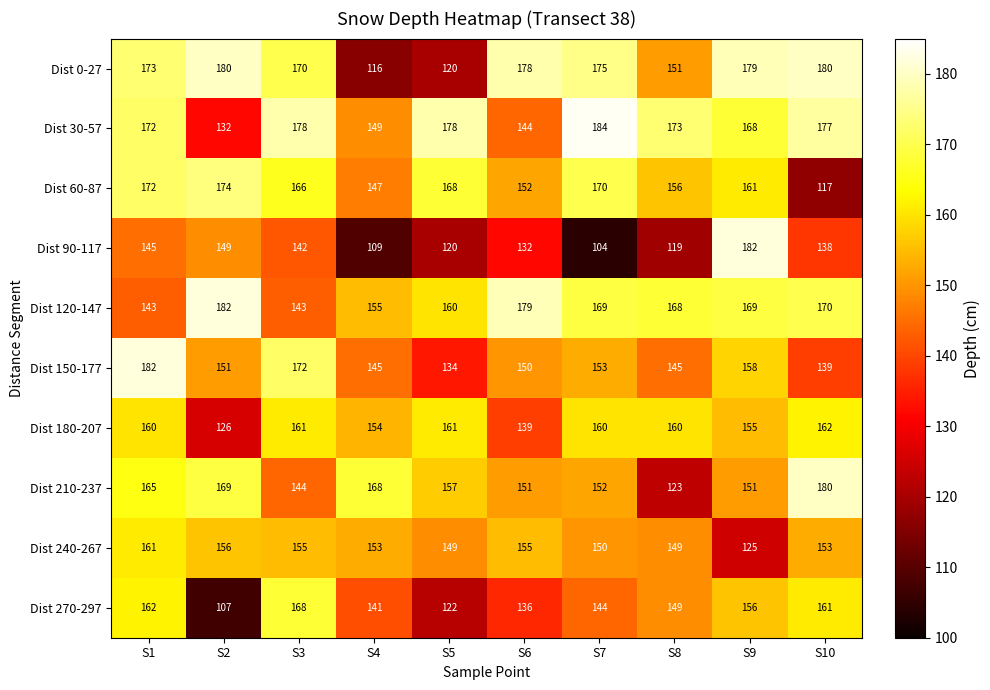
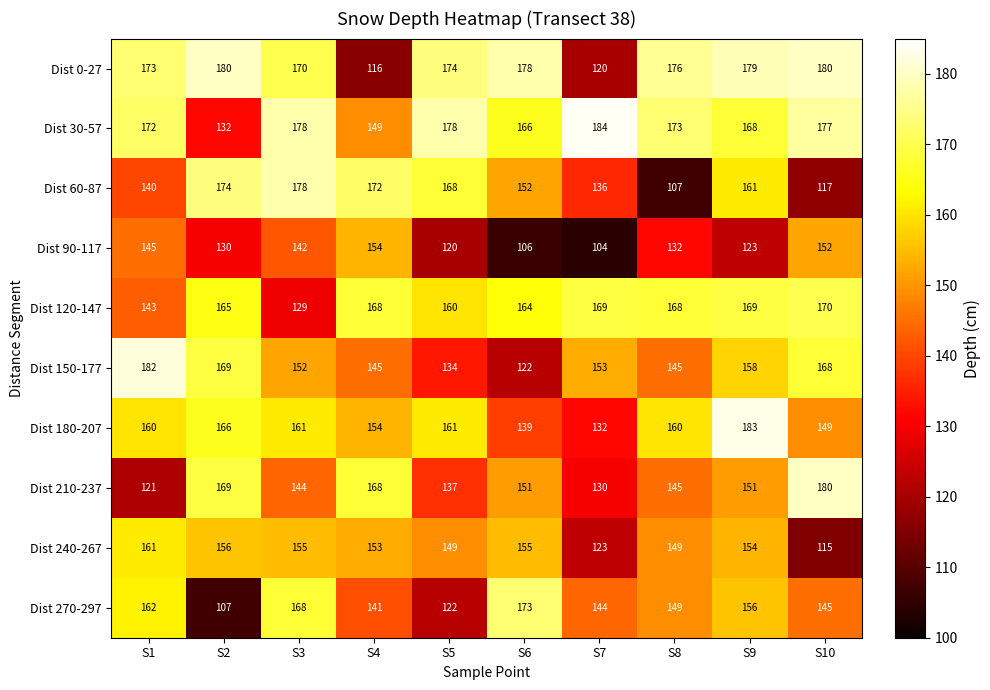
Dist 0-27, S5: 120 -> 174
Dist 0-27, S7: 175 -> 120
Dist 0-27, S8: 151 -> 176
Dist 30-57, S6: 144 -> 166
Dist 60-87, S1: 172 -> 140
Dist 60-87, S3: 166 -> 178
Dist 60-87, S4: 147 -> 172
Dist 60-87, S7: 170 -> 136
Dist 60-87, S8: 156 -> 107
Dist 90-117, S2: 149 -> 130
Dist 90-117, S4: 109 -> 154
Dist 90-117, S6: 132 -> 106
Dist 90-117, S8: 119 -> 132
Dist 90-117, S9: 182 -> 123
Dist 90-117, S10: 138 -> 152
Dist 120-147, S2: 182 -> 165
Dist 120-147, S3: 143 -> 129
Dist 120-147, S4: 155 -> 168
Dist 120-147, S6: 179 -> 164
Dist 150-177, S2: 151 -> 169
Dist 150-177, S3: 172 -> 152
Dist 150-177, S6: 150 -> 122
Dist 150-177, S10: 139 -> 168
Dist 180-207, S2: 126 -> 166
Dist 180-207, S7: 160 -> 132
Dist 180-207, S9: 155 -> 183
Dist 180-207, S10: 162 -> 149
Dist 210-237, S1: 165 -> 121
Dist 210-237, S5: 157 -> 137
Dist 210-237, S7: 152 -> 130
Dist 210-237, S8: 123 -> 145
Dist 240-267, S7: 150 -> 123
Dist 240-267, S9: 125 -> 154
Dist 240-267, S10: 153 -> 115
Dist 270-297, S6: 136 -> 173
Dist 270-297, S10: 161 -> 145
